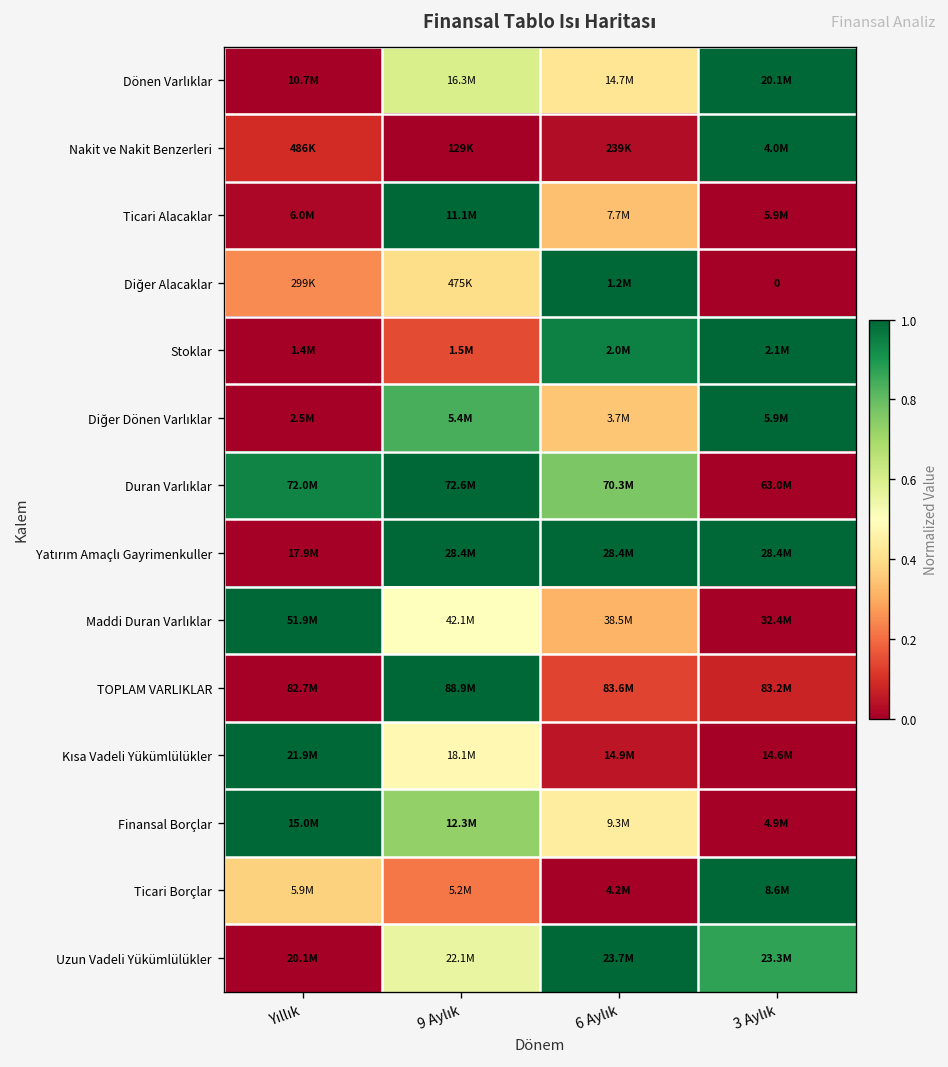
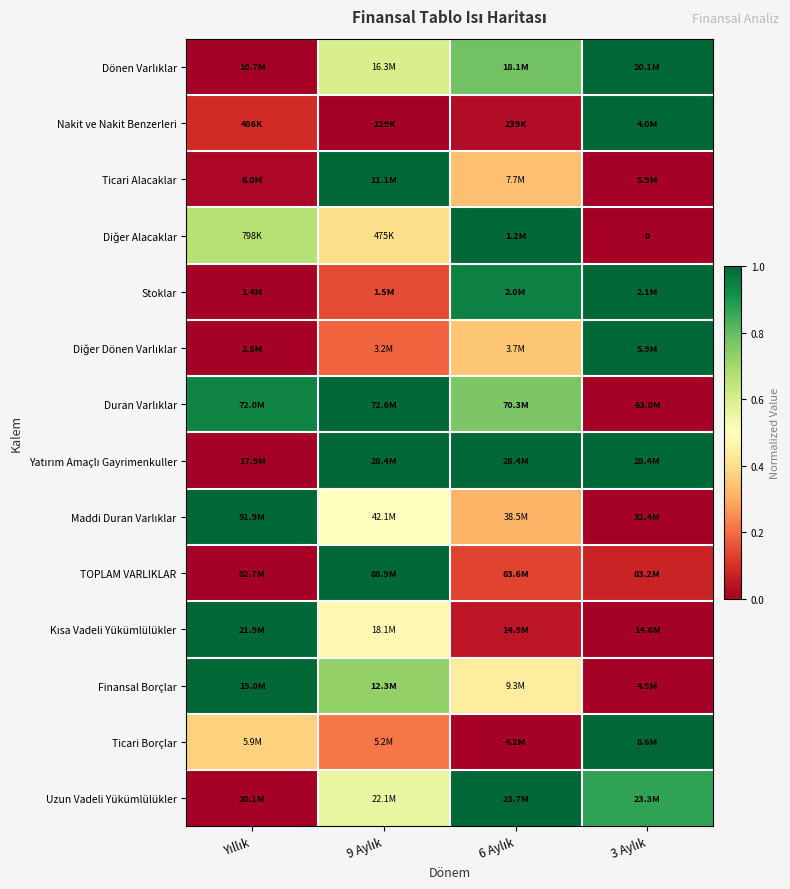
Dönen Varlıklar, 6 Aylık: 14.7M -> 18.1M
Diğer Alacaklar, Yıllık: 299K -> 798K
Diğer Dönen Varlıklar, 9 Aylık: 5.4M -> 3.2M
